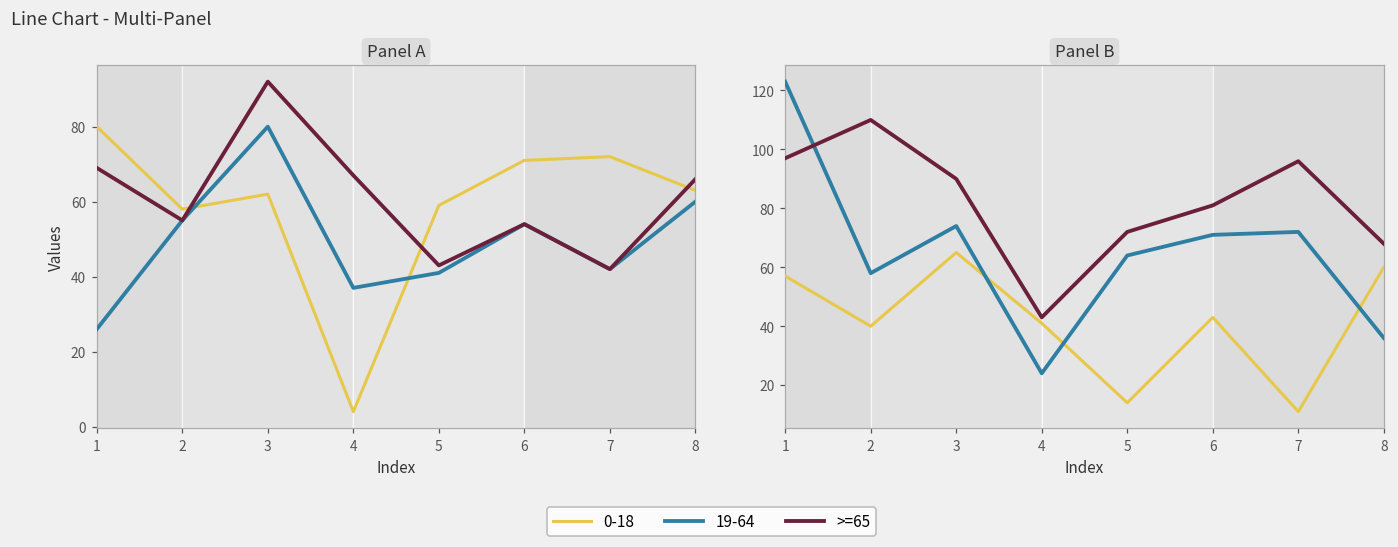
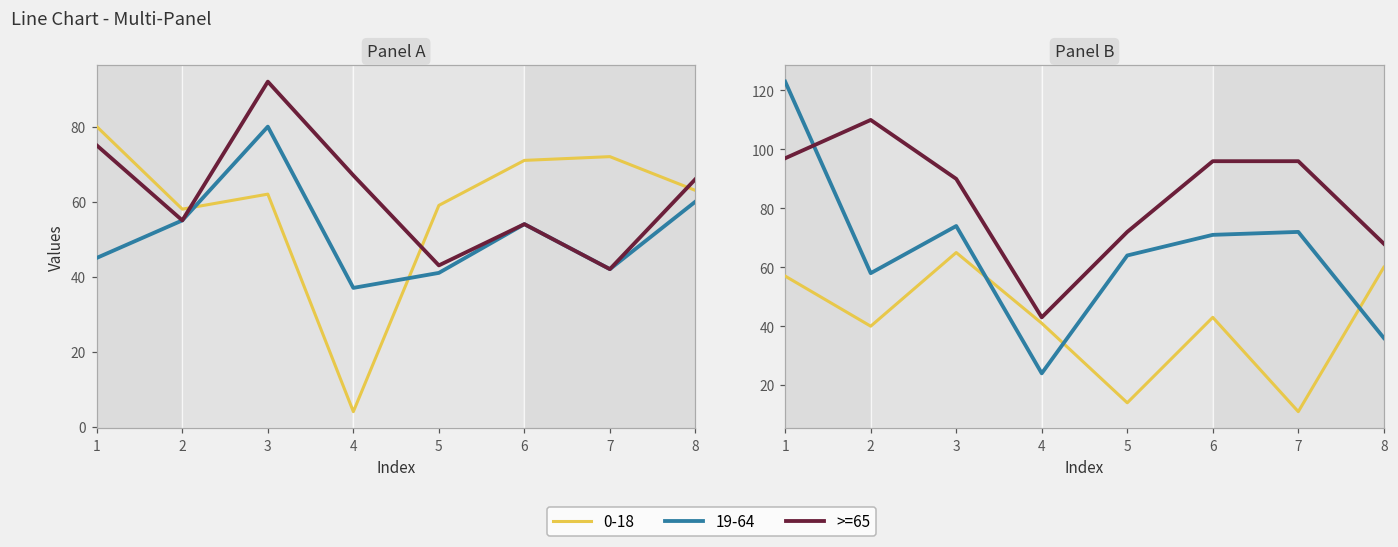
Panel A, 19-64, 1: 26 -> 45
Panel A, >=65, 1: 69 -> 75
Panel B, >=65, 6: 81 -> 96
